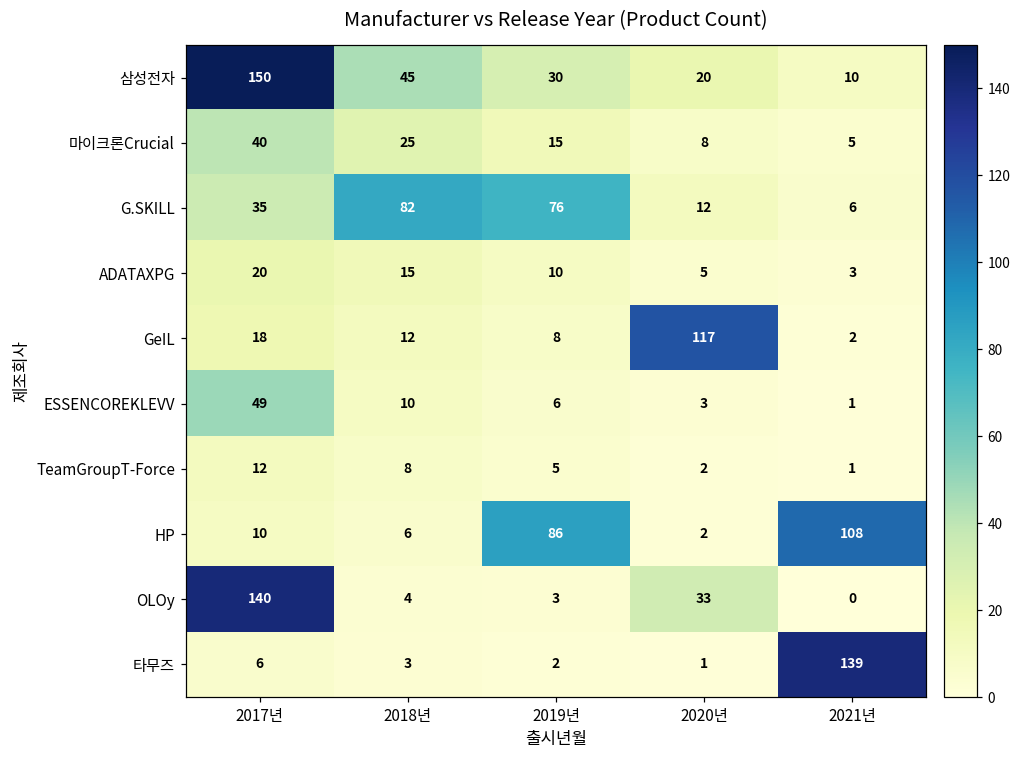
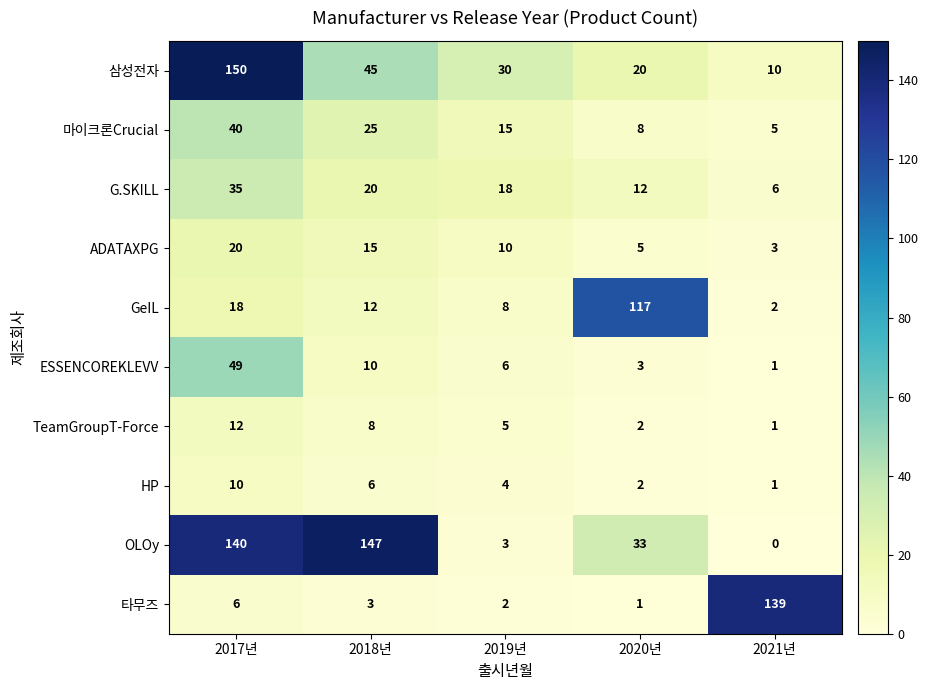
G.SKILL, 2018년: 82 -> 20
G.SKILL, 2019년: 76 -> 18
HP, 2019년: 86 -> 4
HP, 2021년: 108 -> 1
OLOy, 2018년: 4 -> 147
